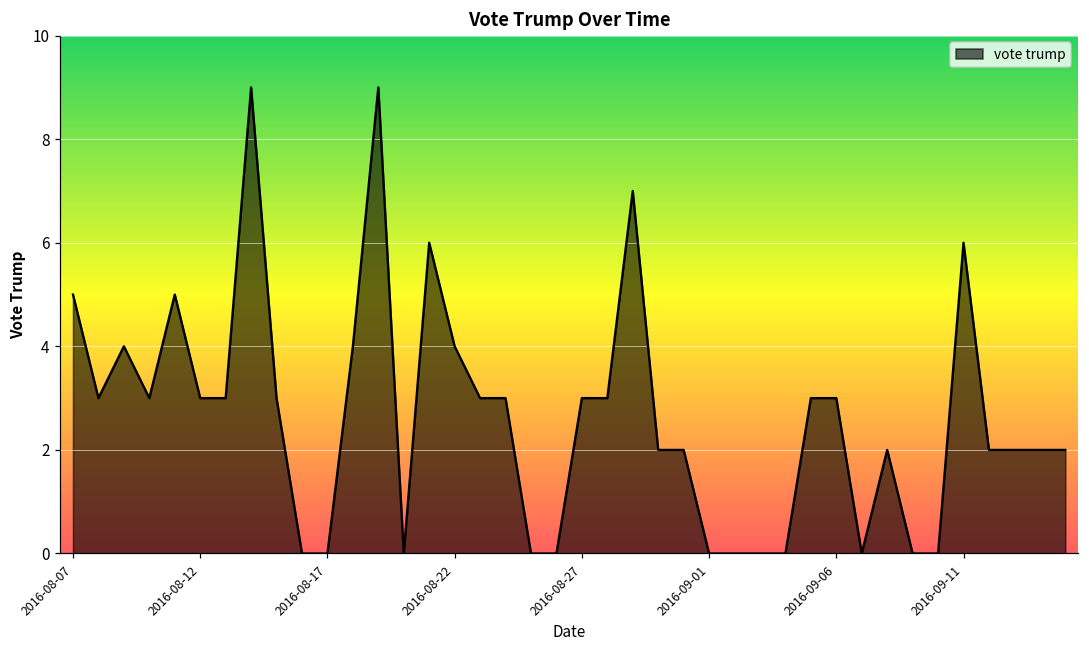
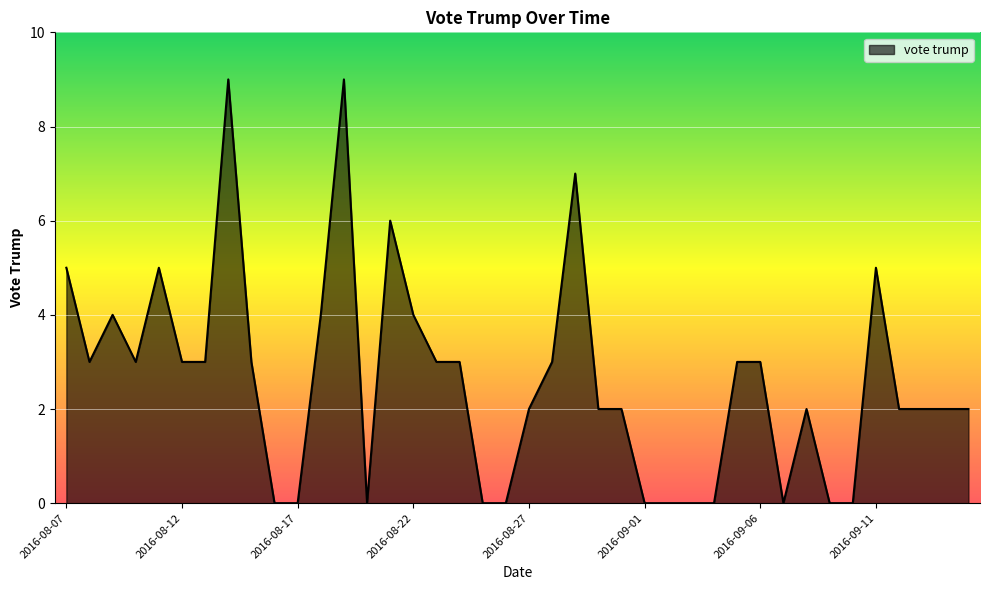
2016-08-27: 3 -> 2
2016-09-11: 6 -> 5
